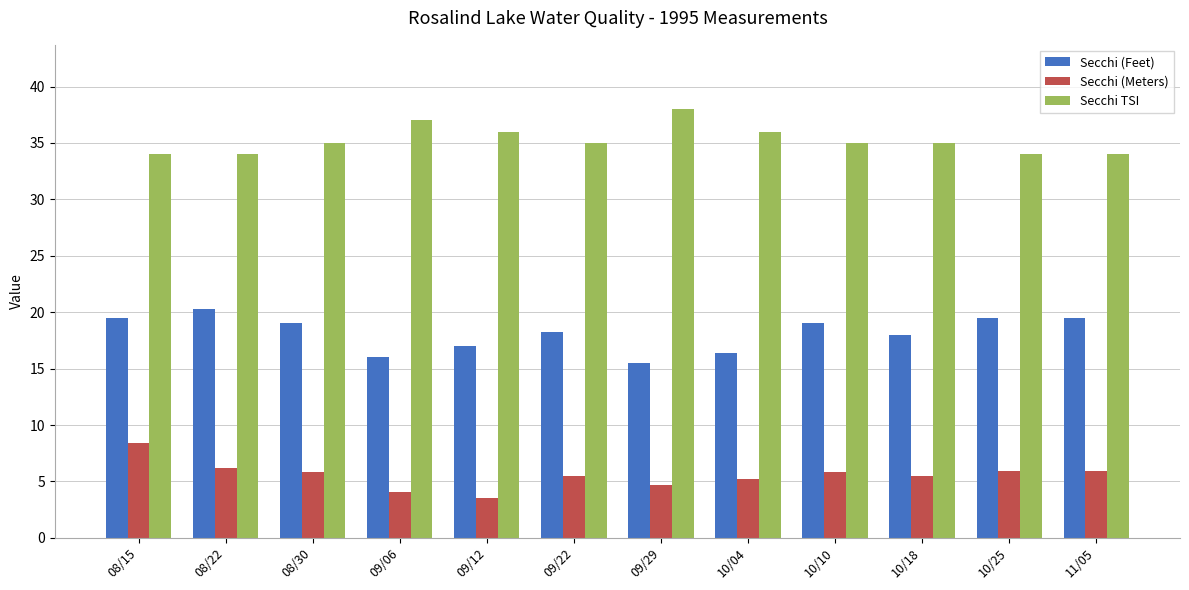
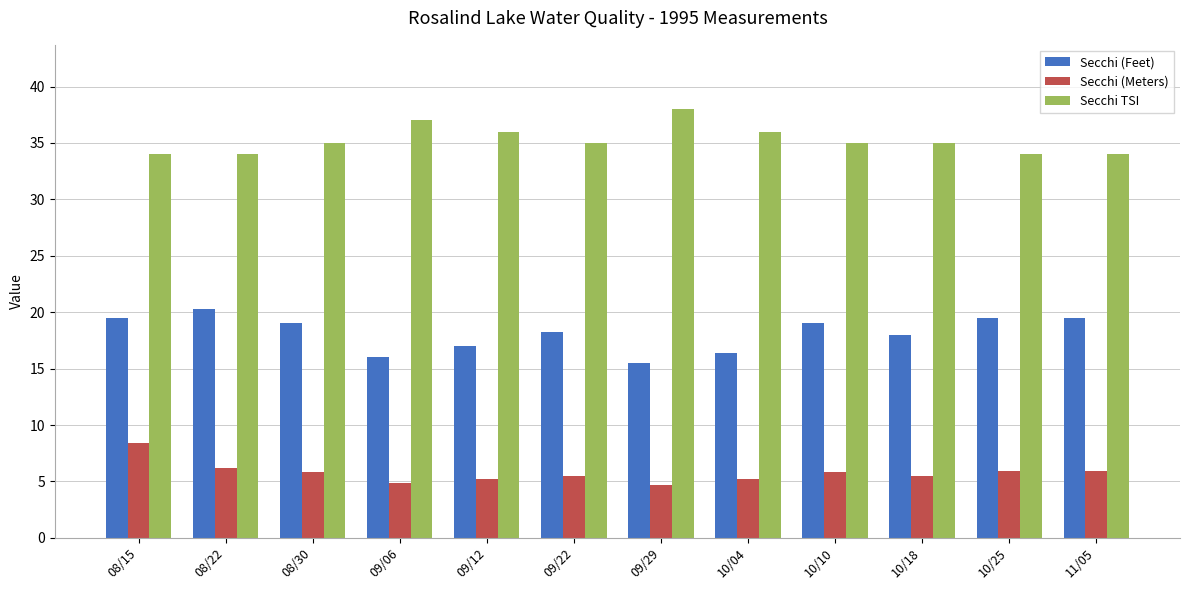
Secchi (Meters), 09/06: 4.1 -> 4.9
Secchi (Meters), 09/12: 3.5 -> 5.2
